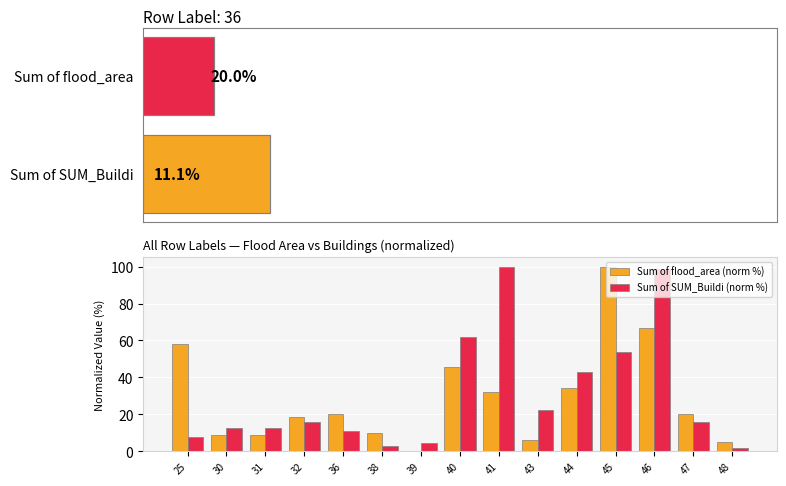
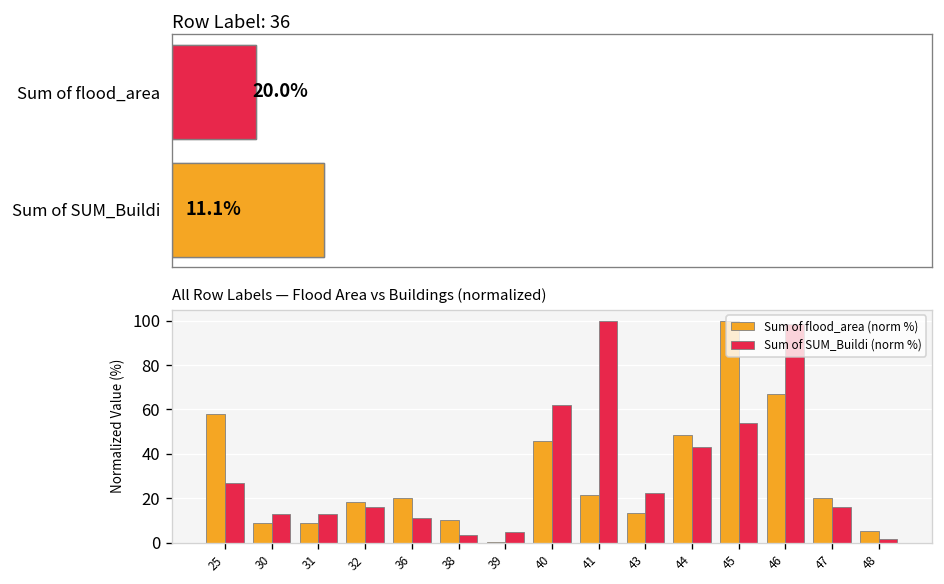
All Row Labels — Flood Area vs Buildings (normalized), Sum of SUM_Buildi (norm %), 25: 8 -> 27
All Row Labels — Flood Area vs Buildings (normalized), Sum of flood_area (norm %), 41: 32 -> 22
All Row Labels — Flood Area vs Buildings (normalized), Sum of flood_area (norm %), 43: 6 -> 13
All Row Labels — Flood Area vs Buildings (normalized), Sum of flood_area (norm %), 44: 34 -> 49
